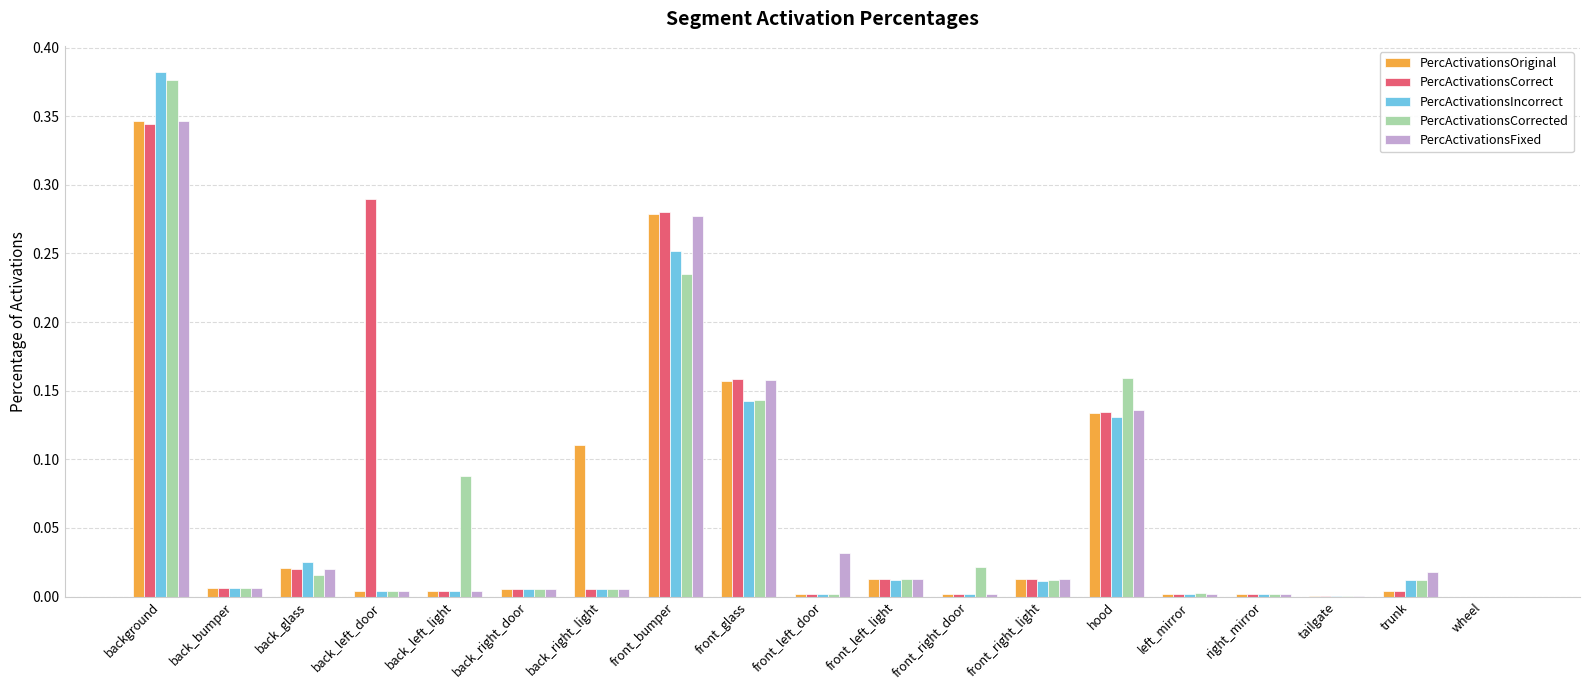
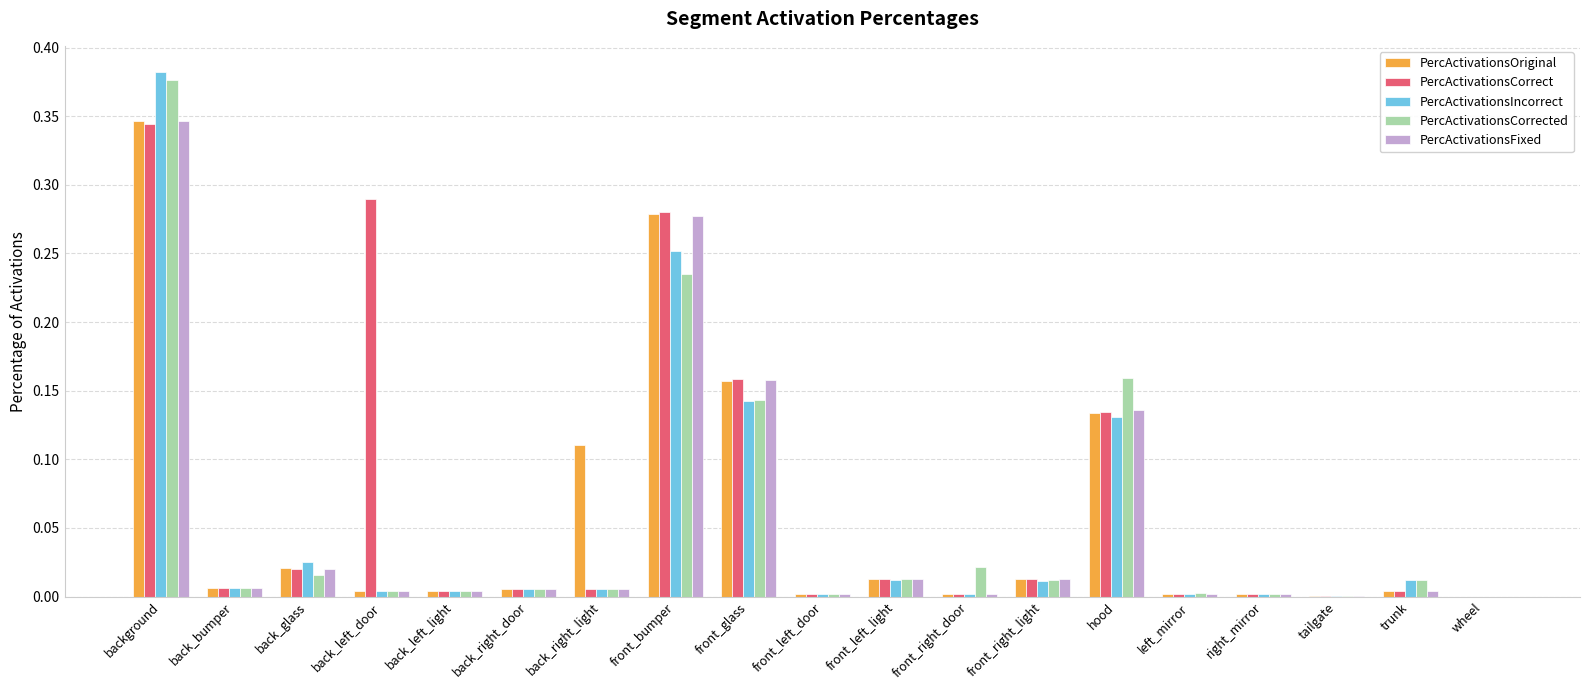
PercActivationsCorrected, back_left_light: 0.088 -> 0.004
PercActivationsFixed, front_left_door: 0.032 -> 0.002
PercActivationsFixed, trunk: 0.018 -> 0.004
